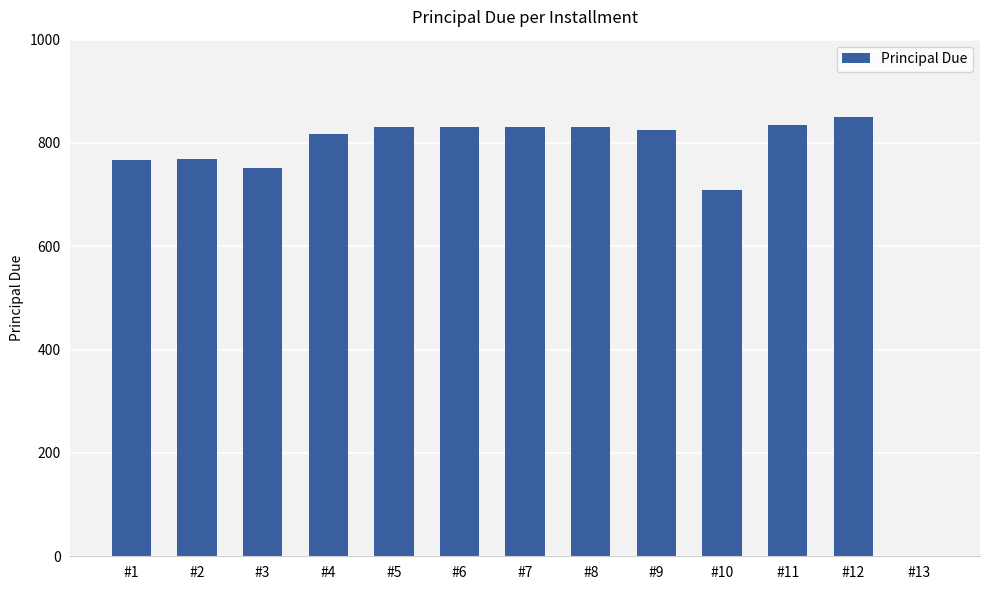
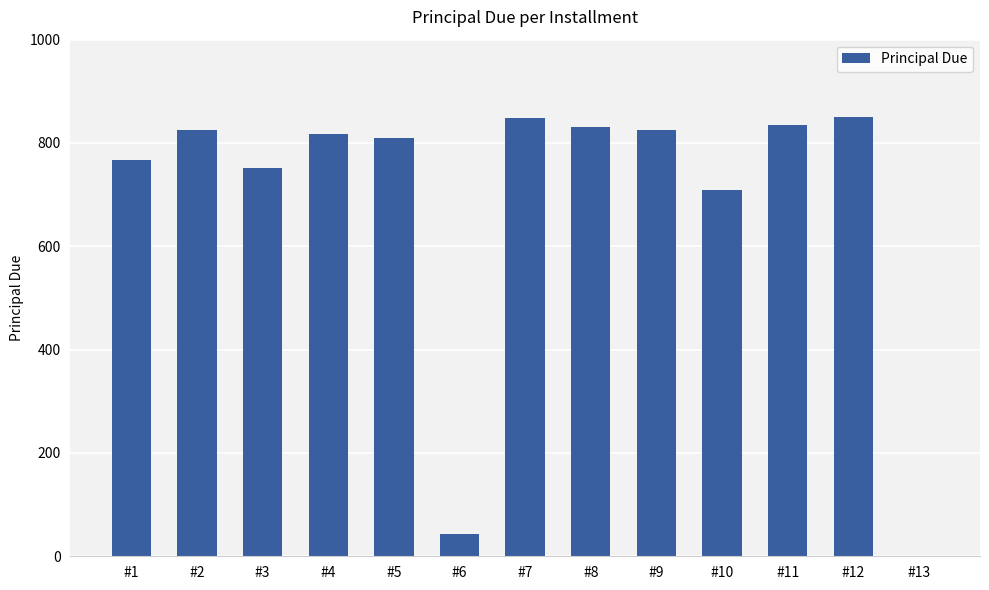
#2: 770 -> 830
#5: 830 -> 810
#6: 830 -> 40
#7: 830 -> 850
